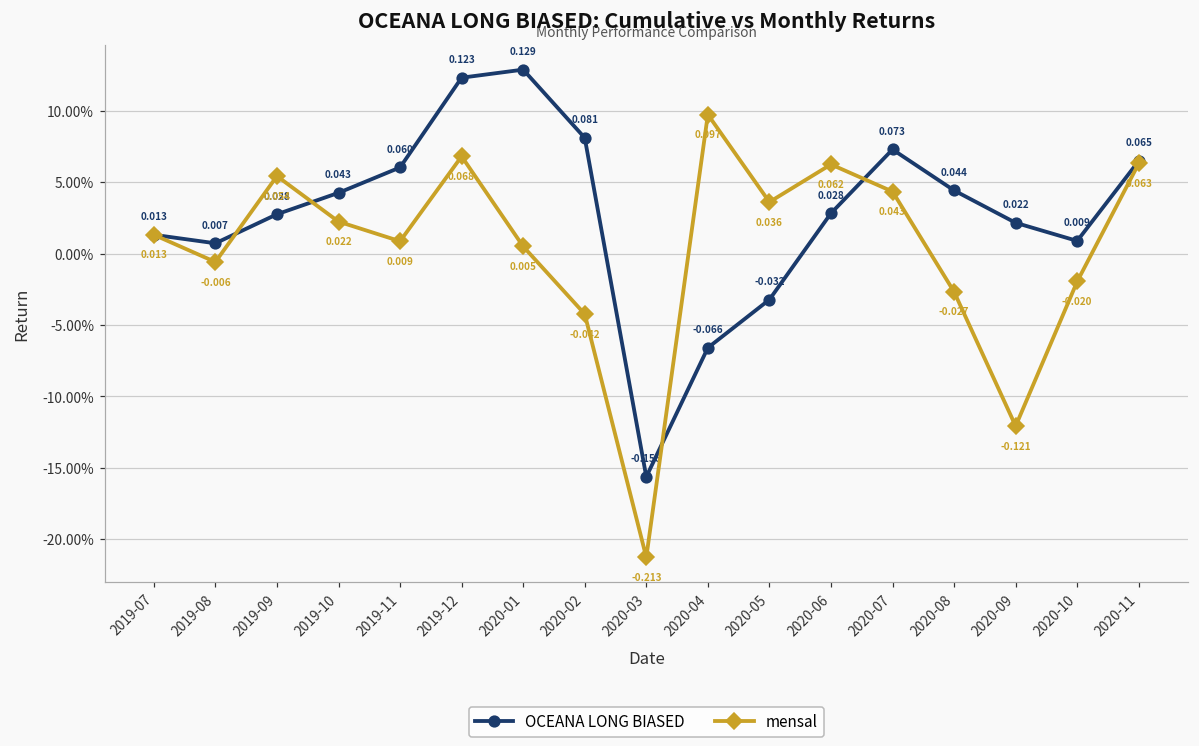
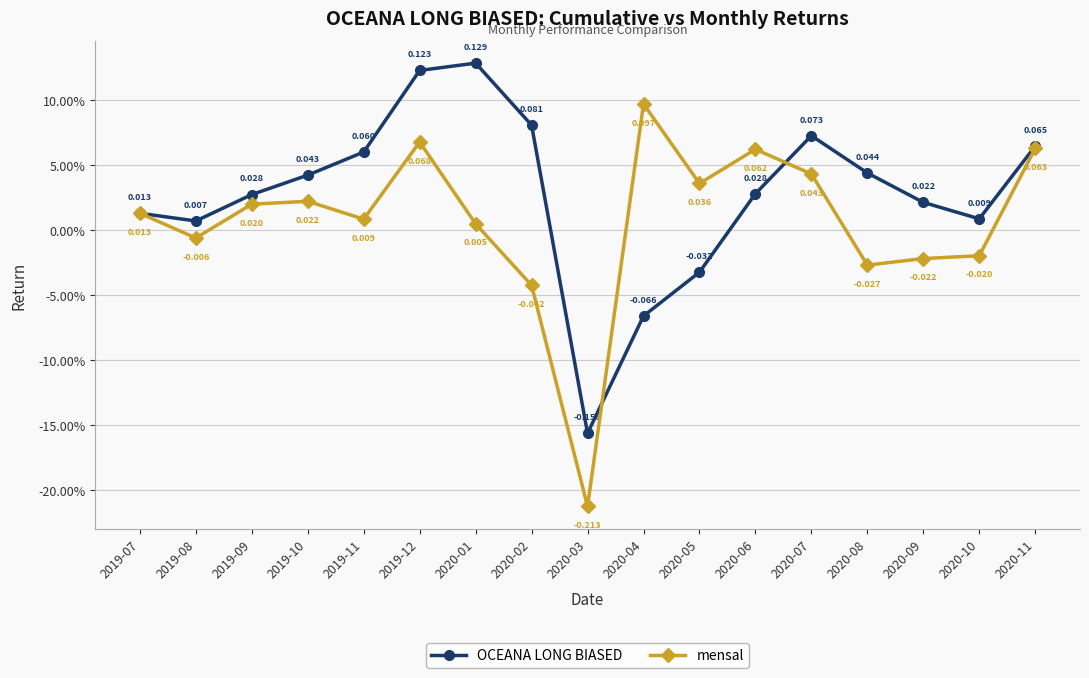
mensal, 2019-09: 0.054 -> 0.020
mensal, 2020-09: -0.121 -> -0.022
